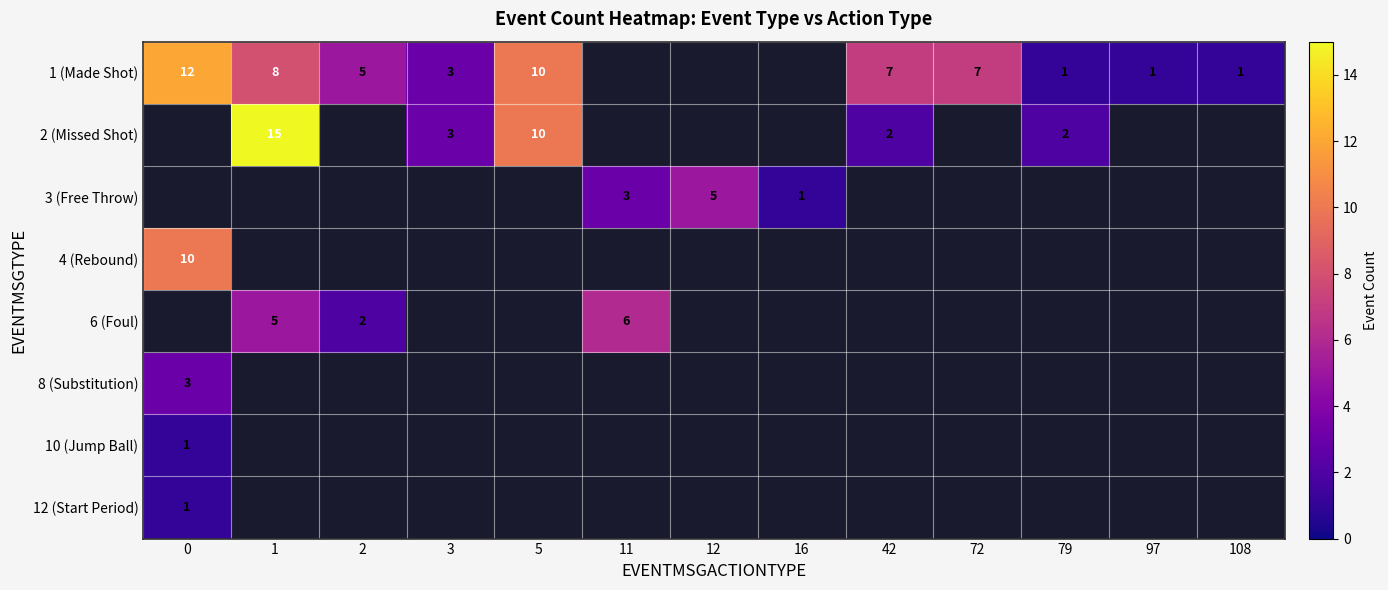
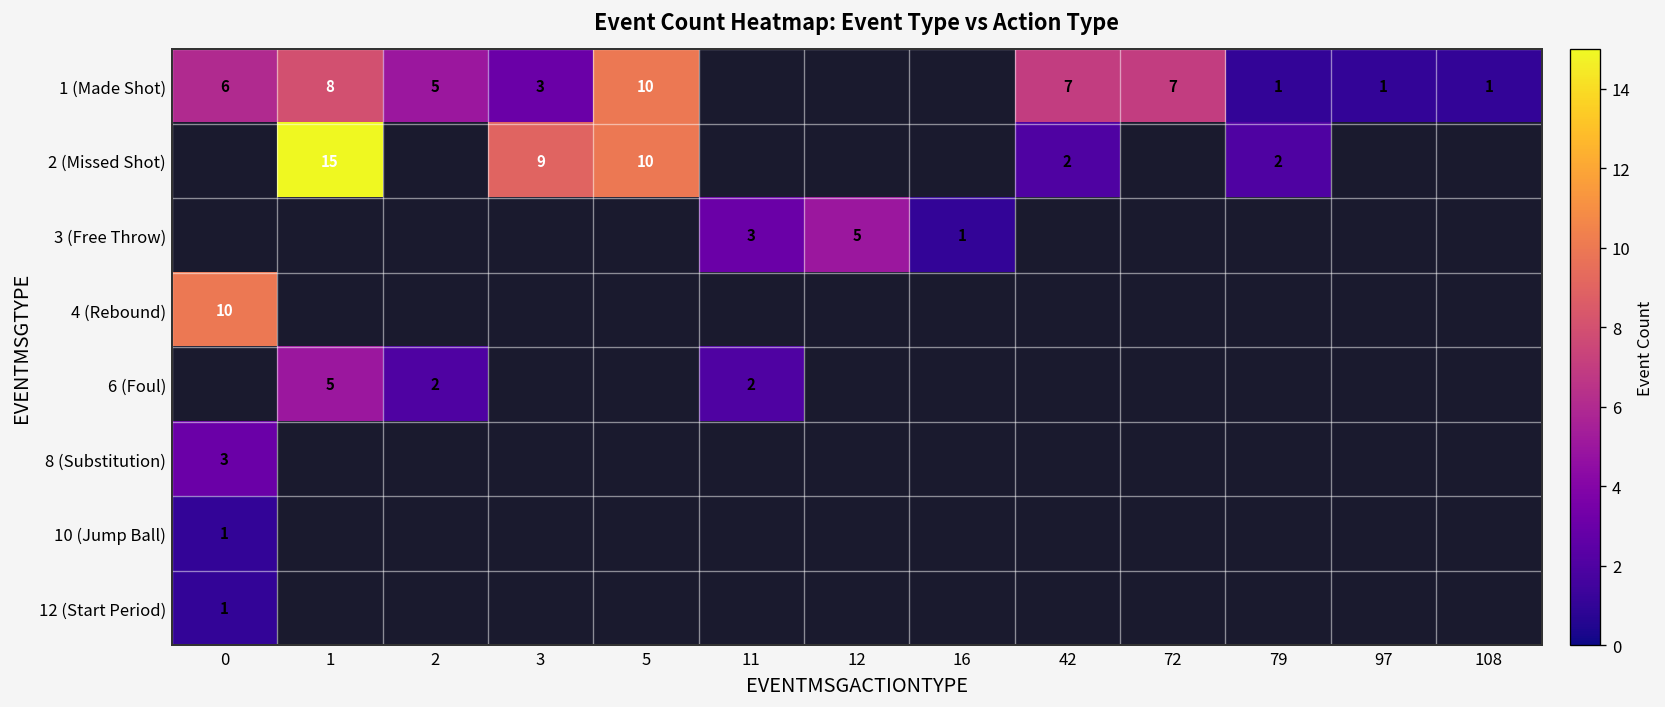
1 (Made Shot), 0: 12 -> 6
2 (Missed Shot), 3: 3 -> 9
6 (Foul), 11: 6 -> 2
